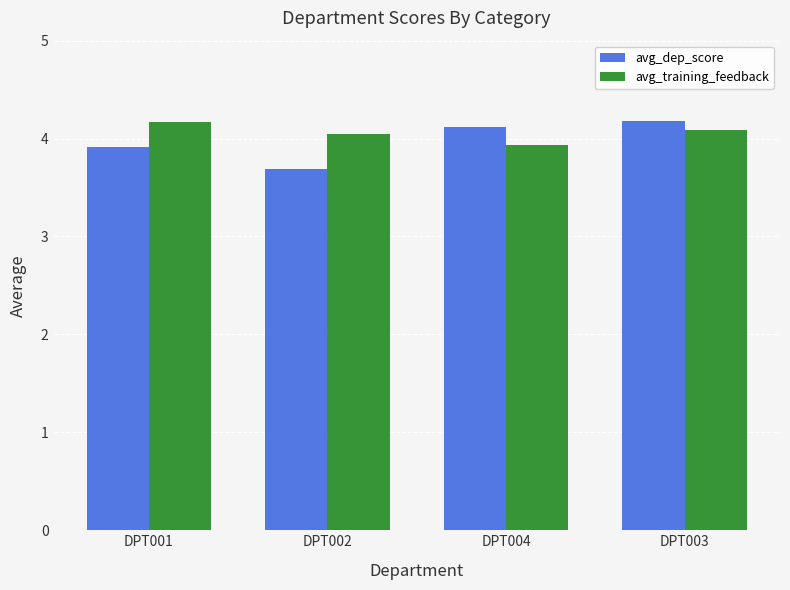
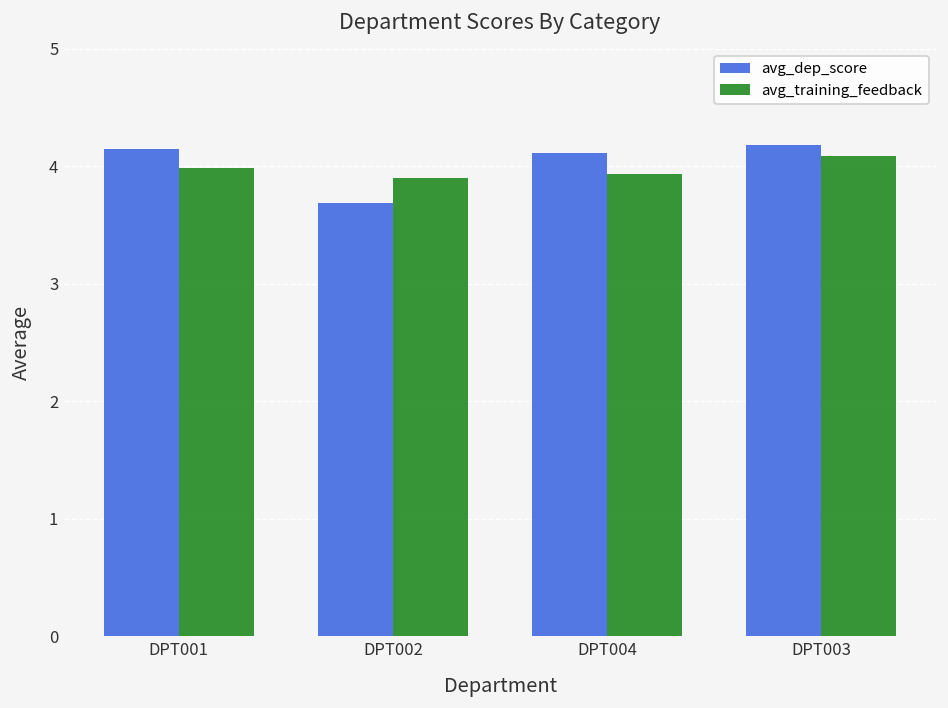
avg_dep_score, DPT001: 3.9 -> 4.1
avg_training_feedback, DPT001: 4.2 -> 4.0
avg_training_feedback, DPT002: 4.0 -> 3.9
